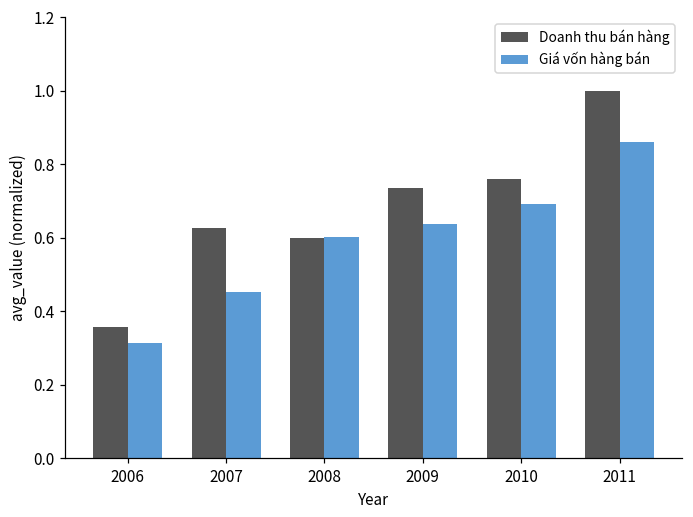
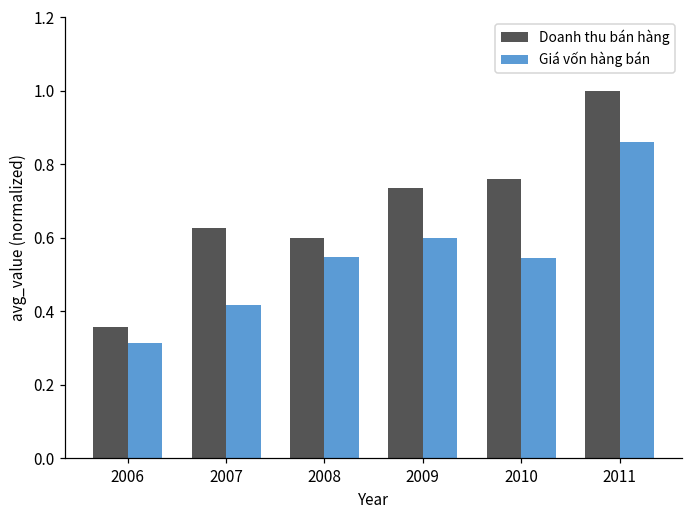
Giá vốn hàng bán, 2007: 0.45 -> 0.42
Giá vốn hàng bán, 2008: 0.60 -> 0.55
Giá vốn hàng bán, 2009: 0.64 -> 0.60
Giá vốn hàng bán, 2010: 0.69 -> 0.54
